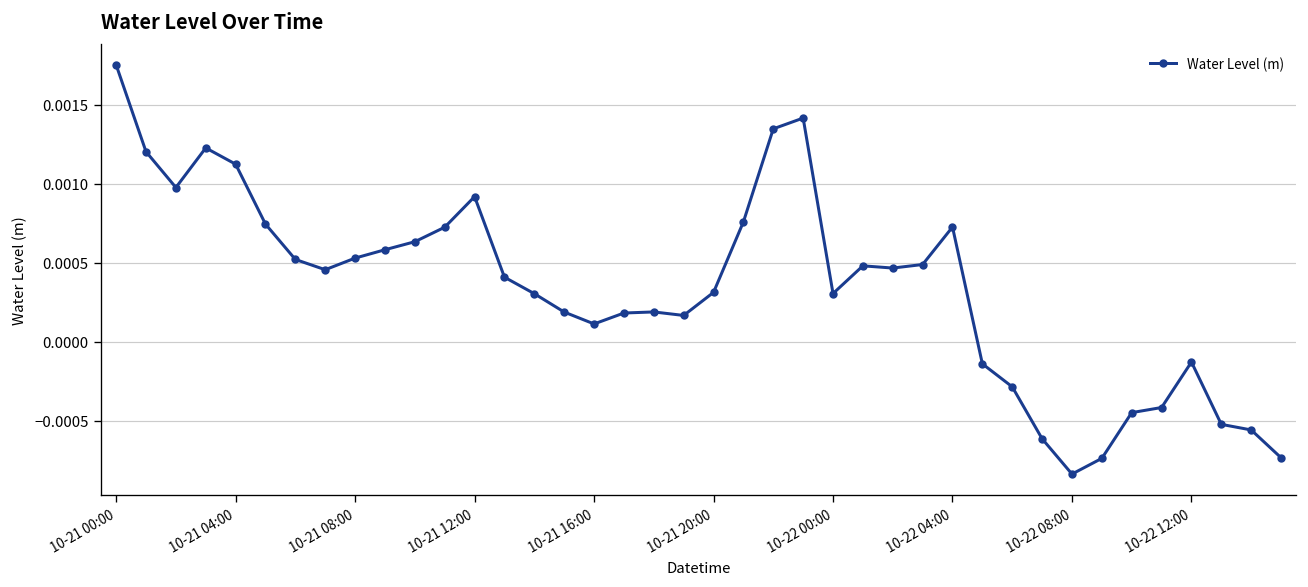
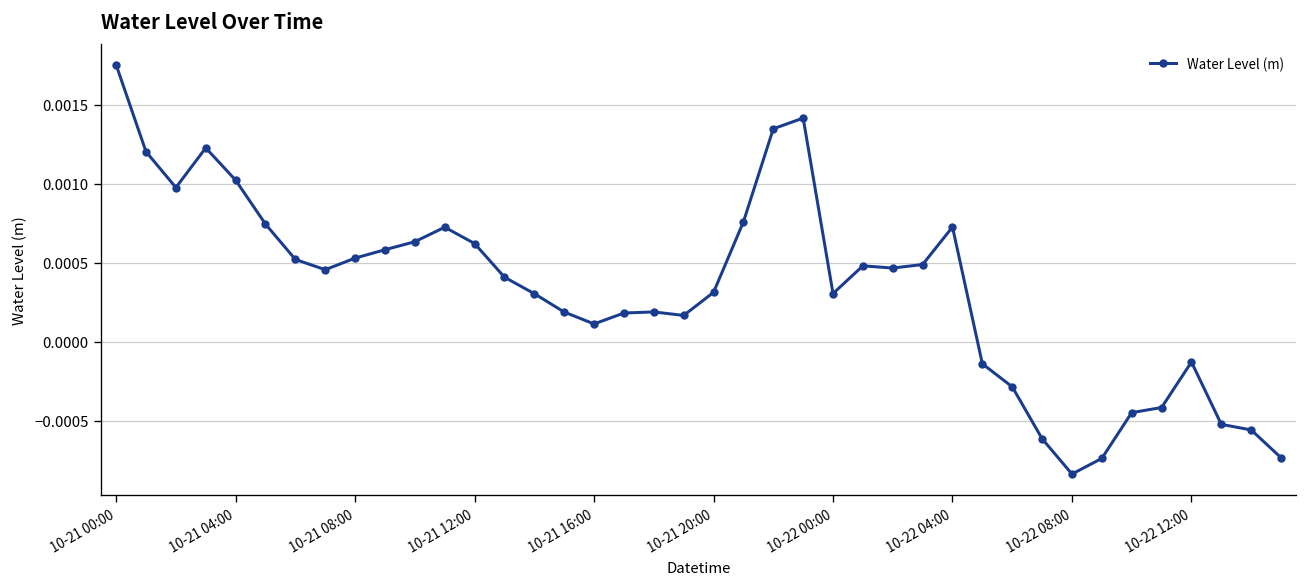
10-21 04:00: 0.00112 -> 0.00102
10-21 12:00: 0.00092 -> 0.00062
